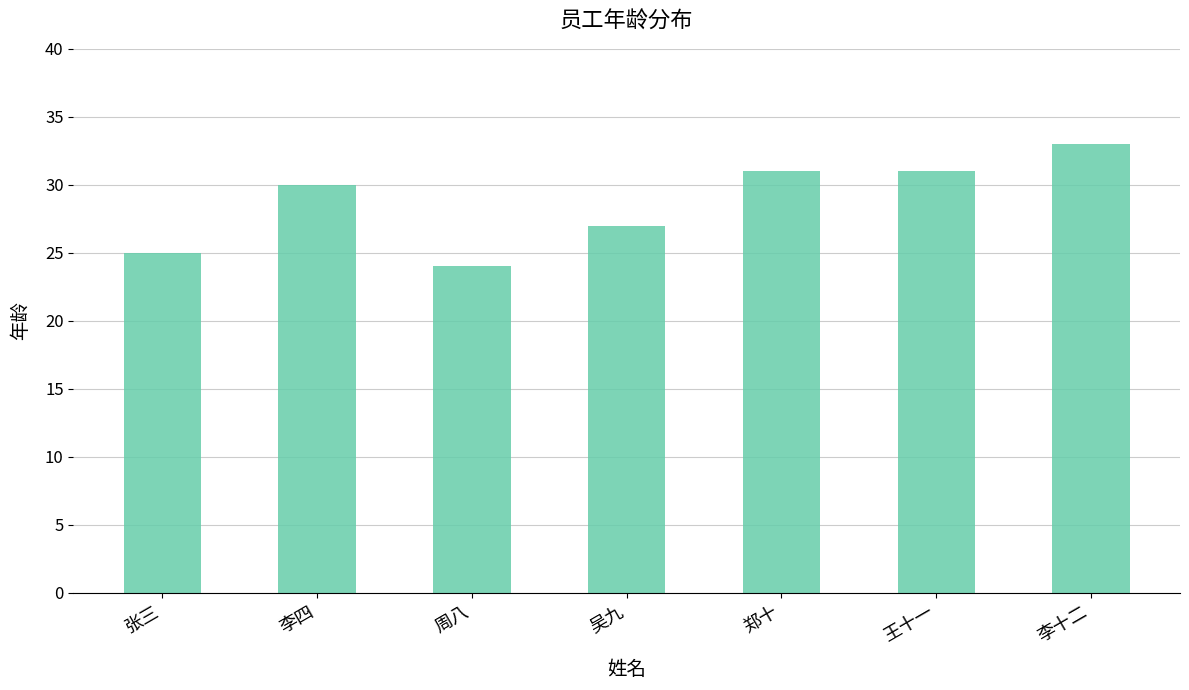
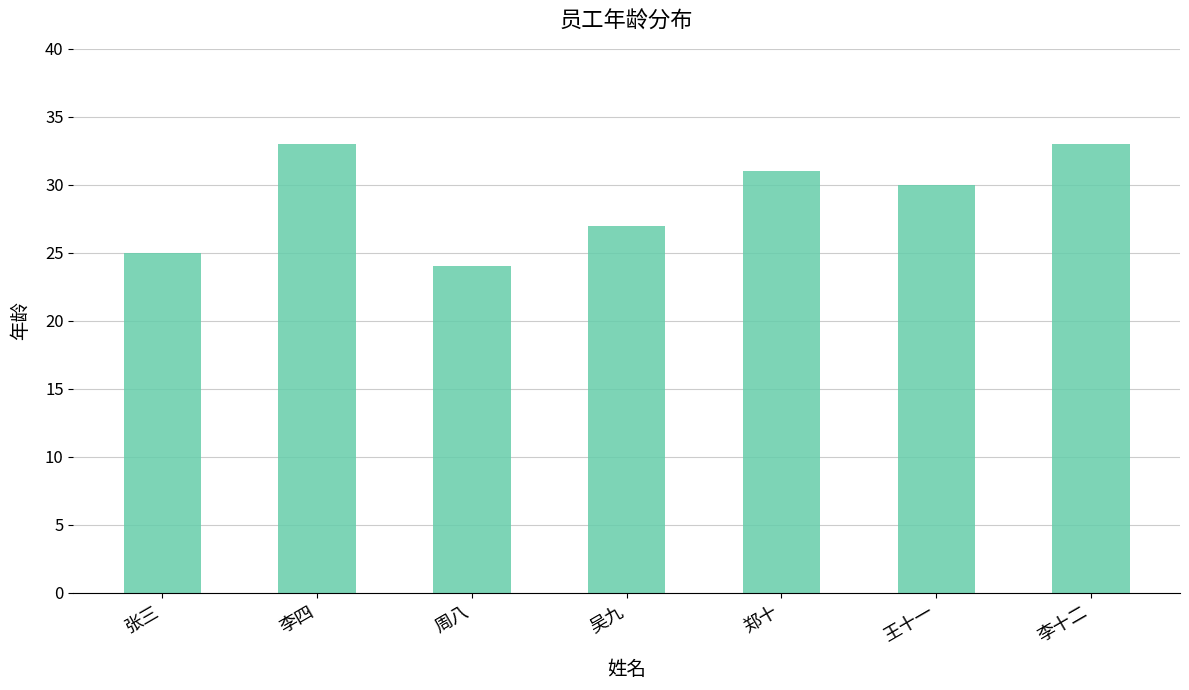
李四: 30 -> 33
王十一: 31 -> 30
